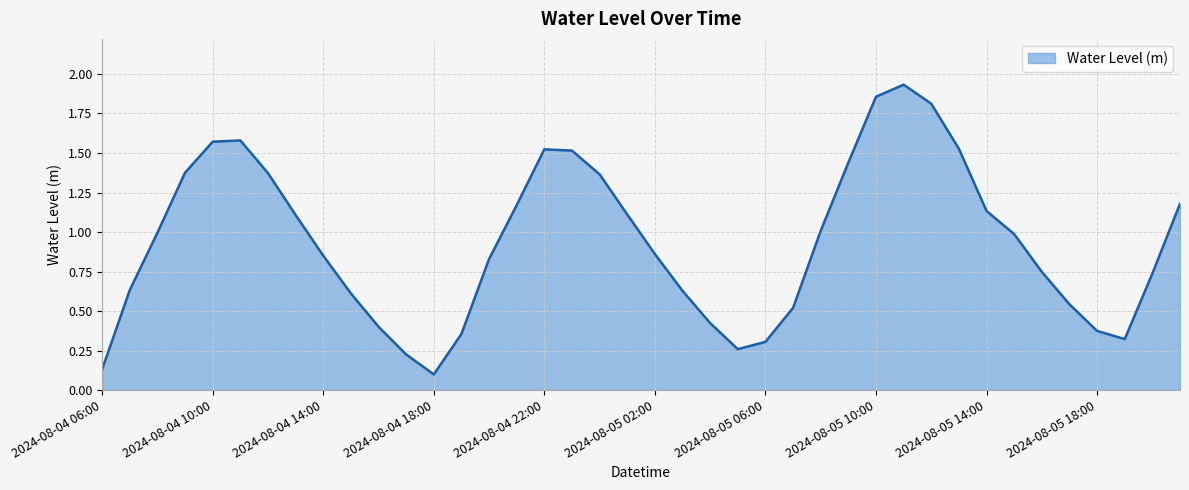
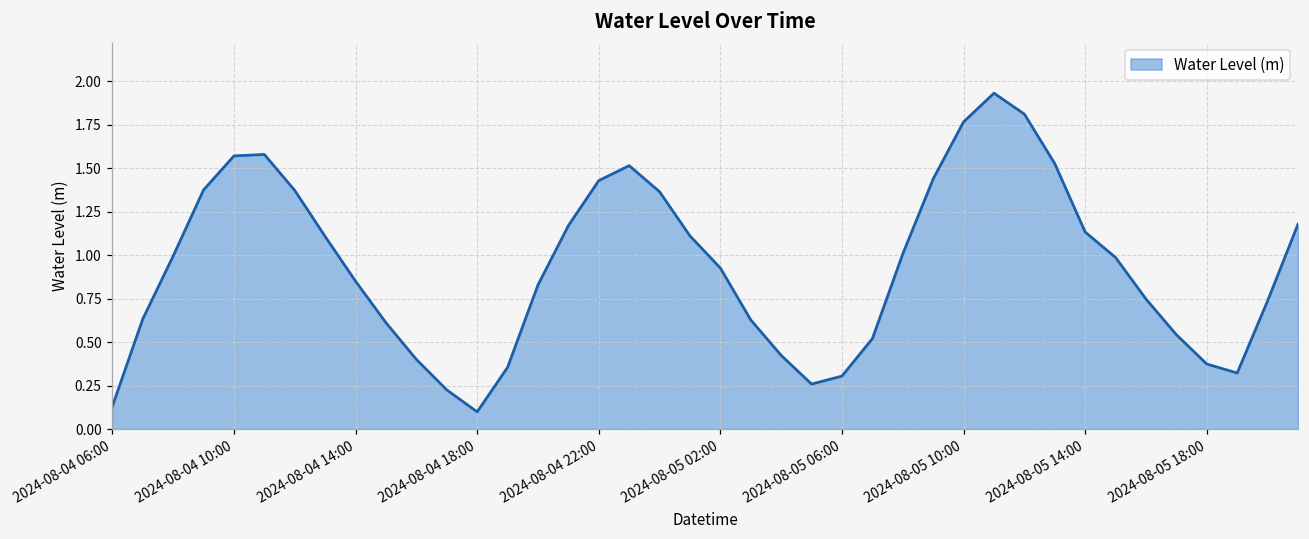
2024-08-04 22:00: 1.52 -> 1.43
2024-08-05 02:00: 0.86 -> 0.93
2024-08-05 10:00: 1.86 -> 1.77
